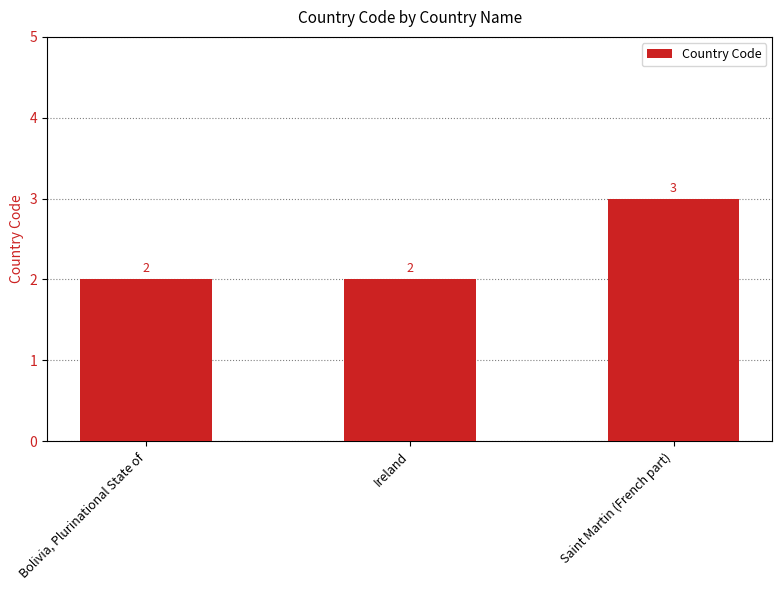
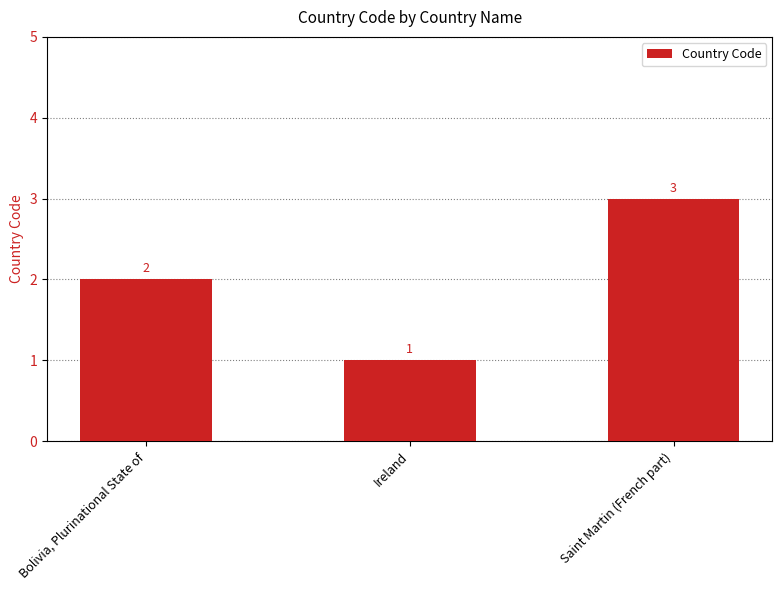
Ireland: 2 -> 1
